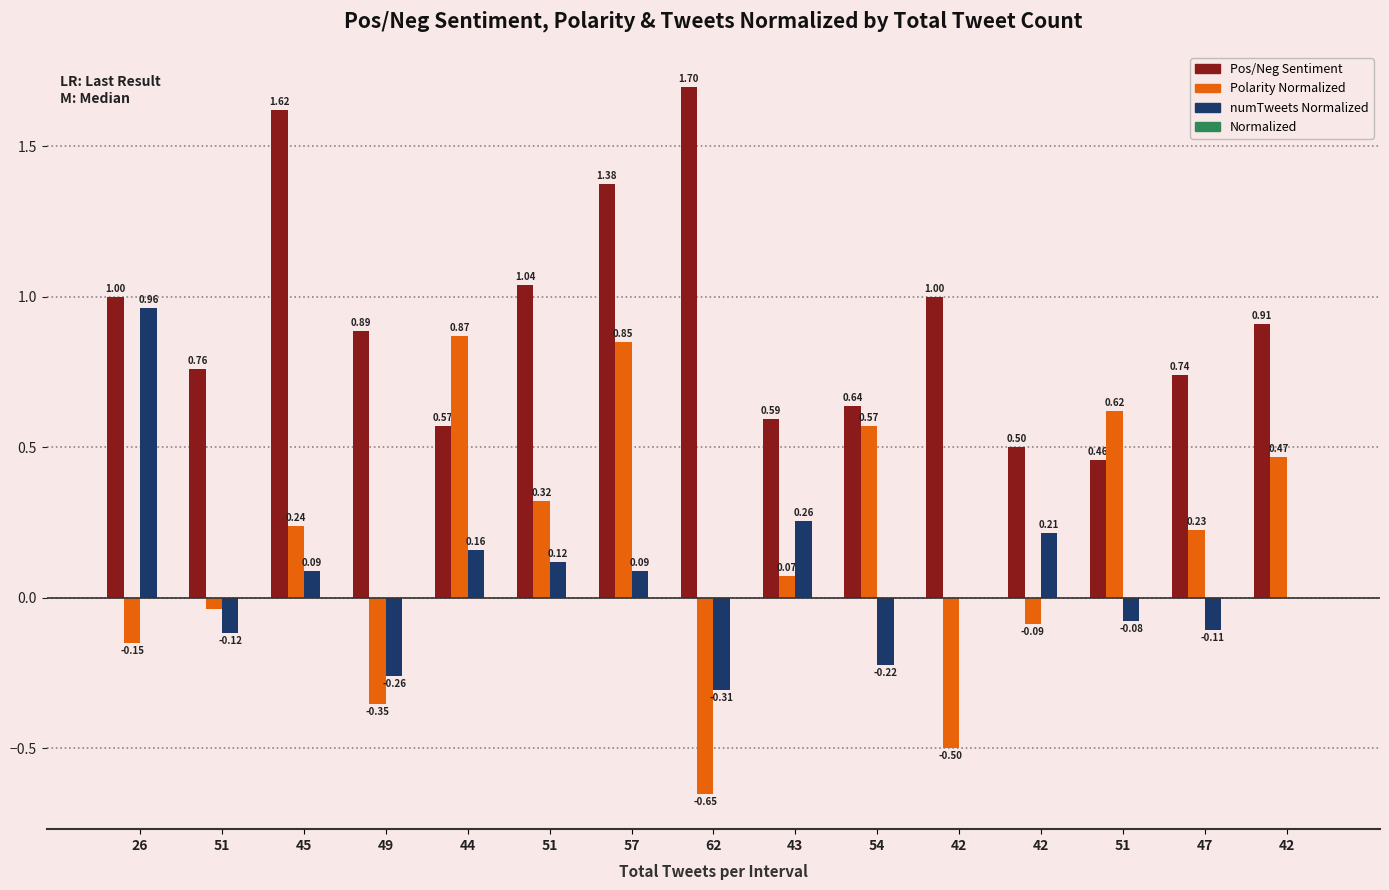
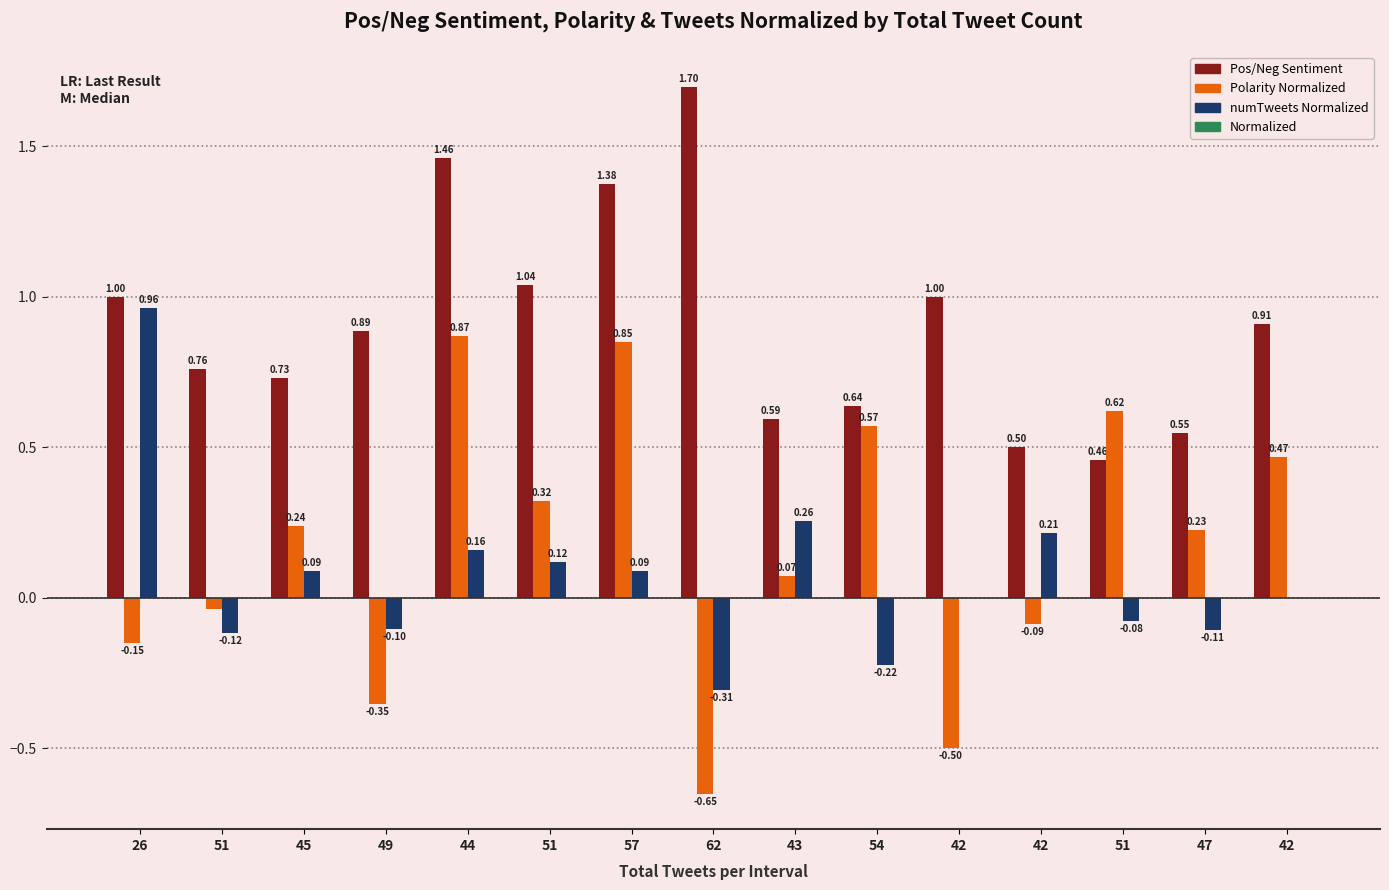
Pos/Neg Sentiment, 45: 1.62 -> 0.73
numTweets Normalized, 49: -0.26 -> -0.10
Pos/Neg Sentiment, 44: 0.57 -> 1.46
Pos/Neg Sentiment, 47: 0.74 -> 0.55
